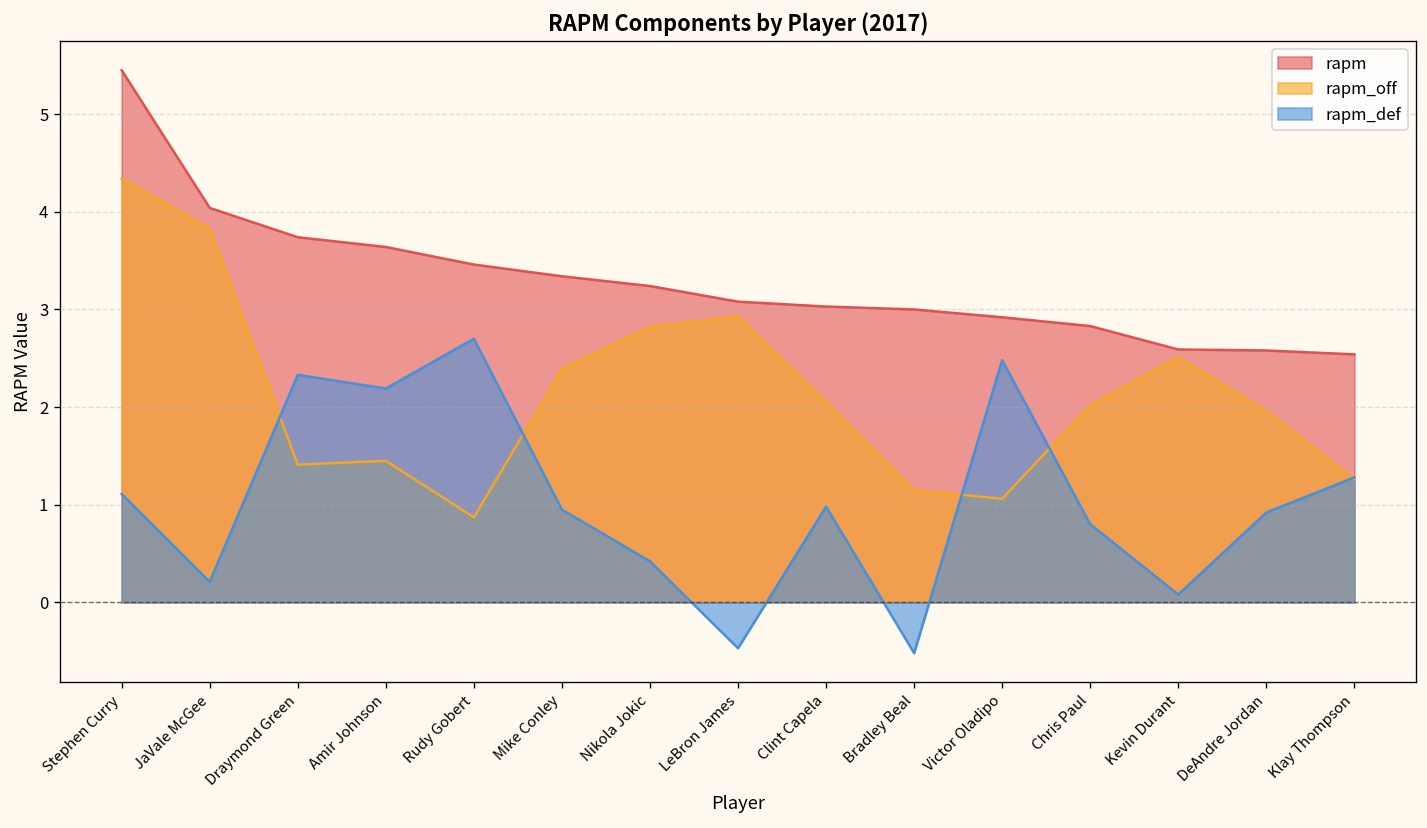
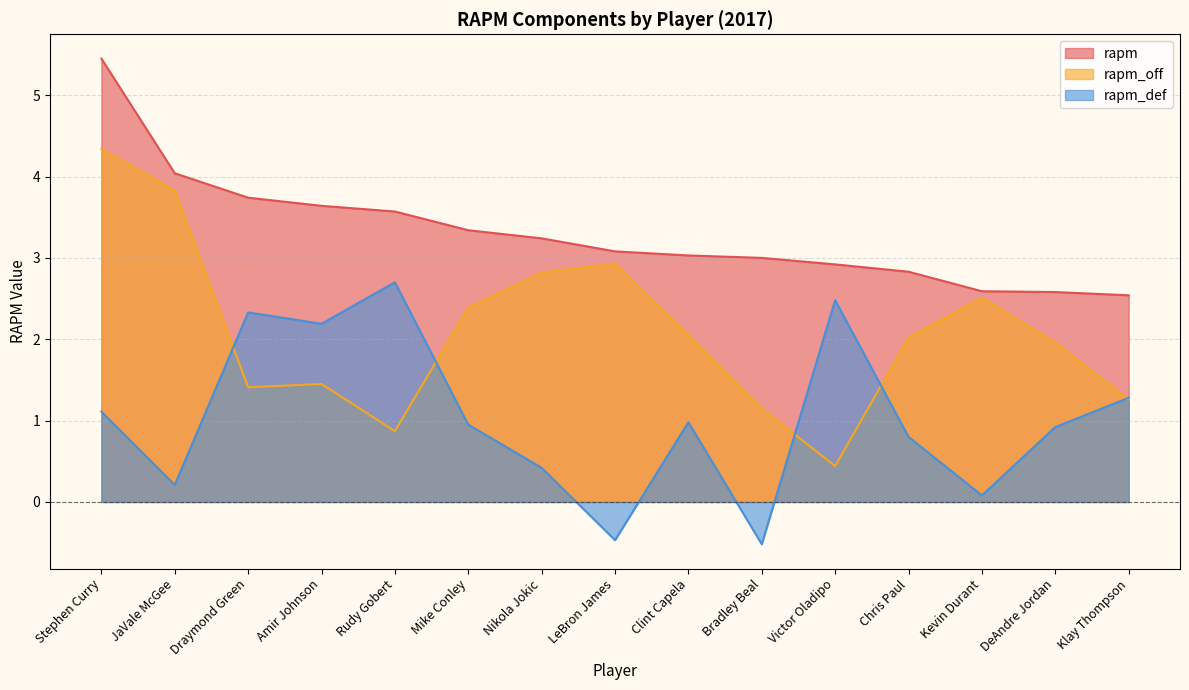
rapm, Rudy Gobert: 3.5 -> 3.6
rapm_off, Victor Oladipo: 1.1 -> 0.4
